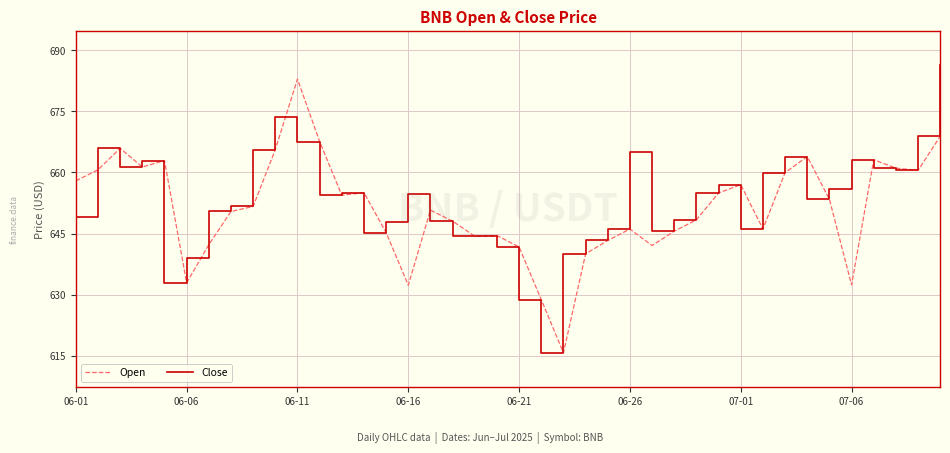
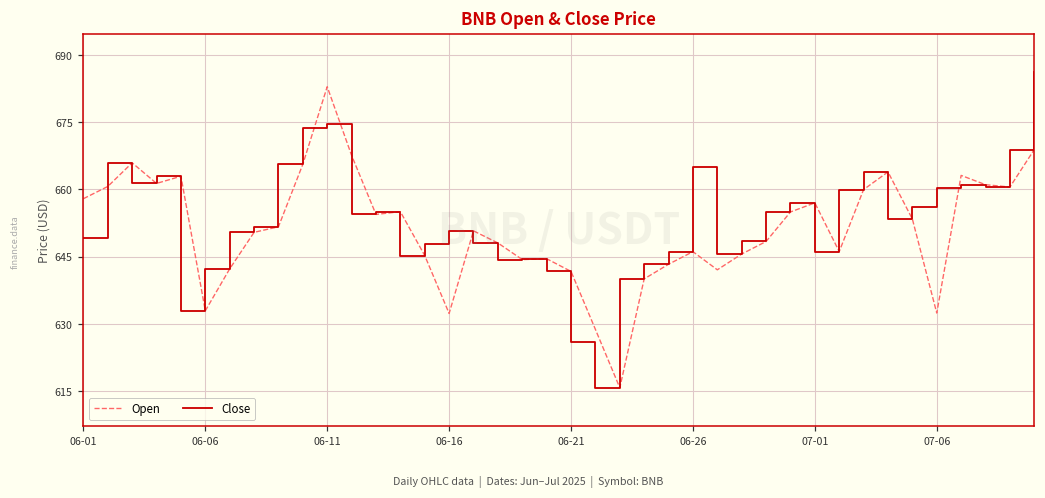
Close, 06-06: 639 -> 642
Close, 06-11: 668 -> 675
Close, 06-16: 655 -> 651
Close, 06-21: 629 -> 626
Close, 07-06: 663 -> 660
